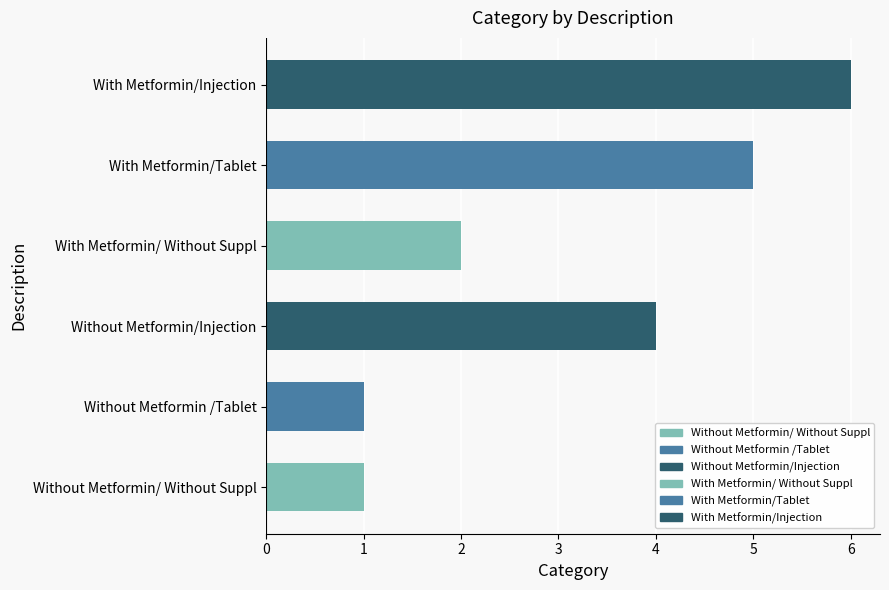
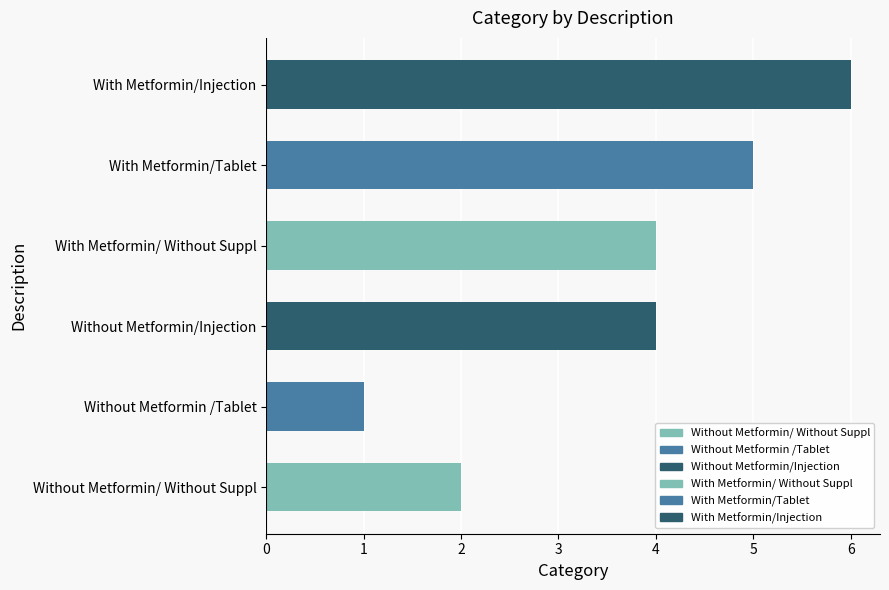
With Metformin/ Without Suppl: 2 -> 4
Without Metformin/ Without Suppl: 1 -> 2
